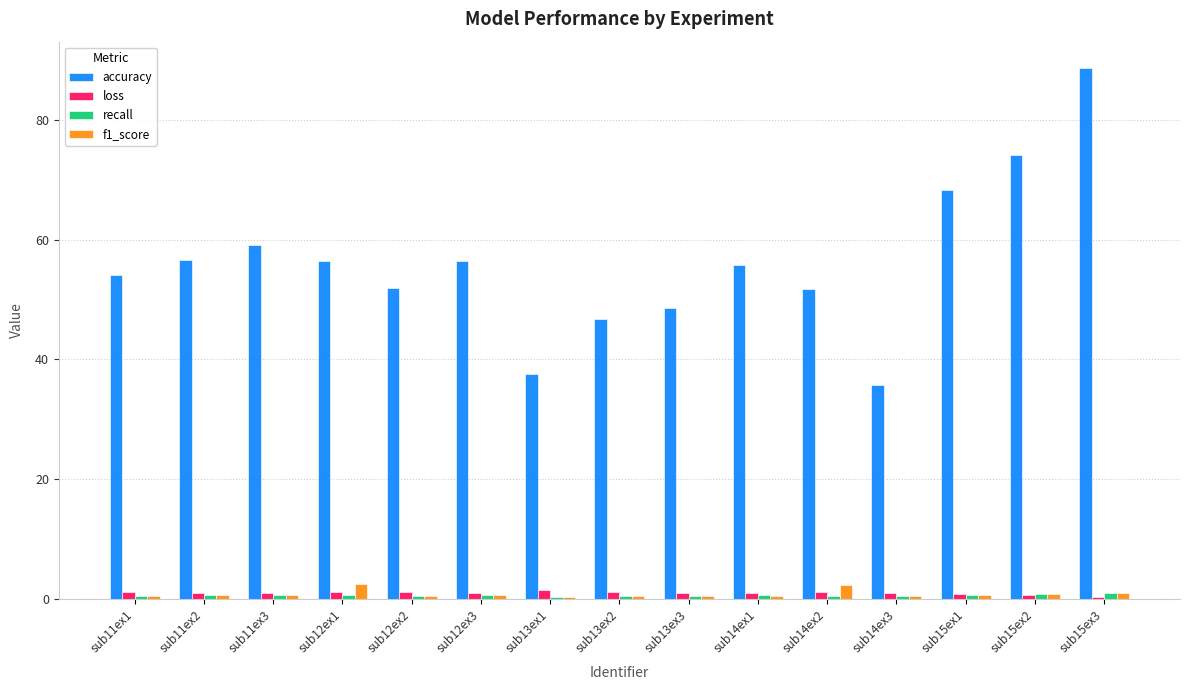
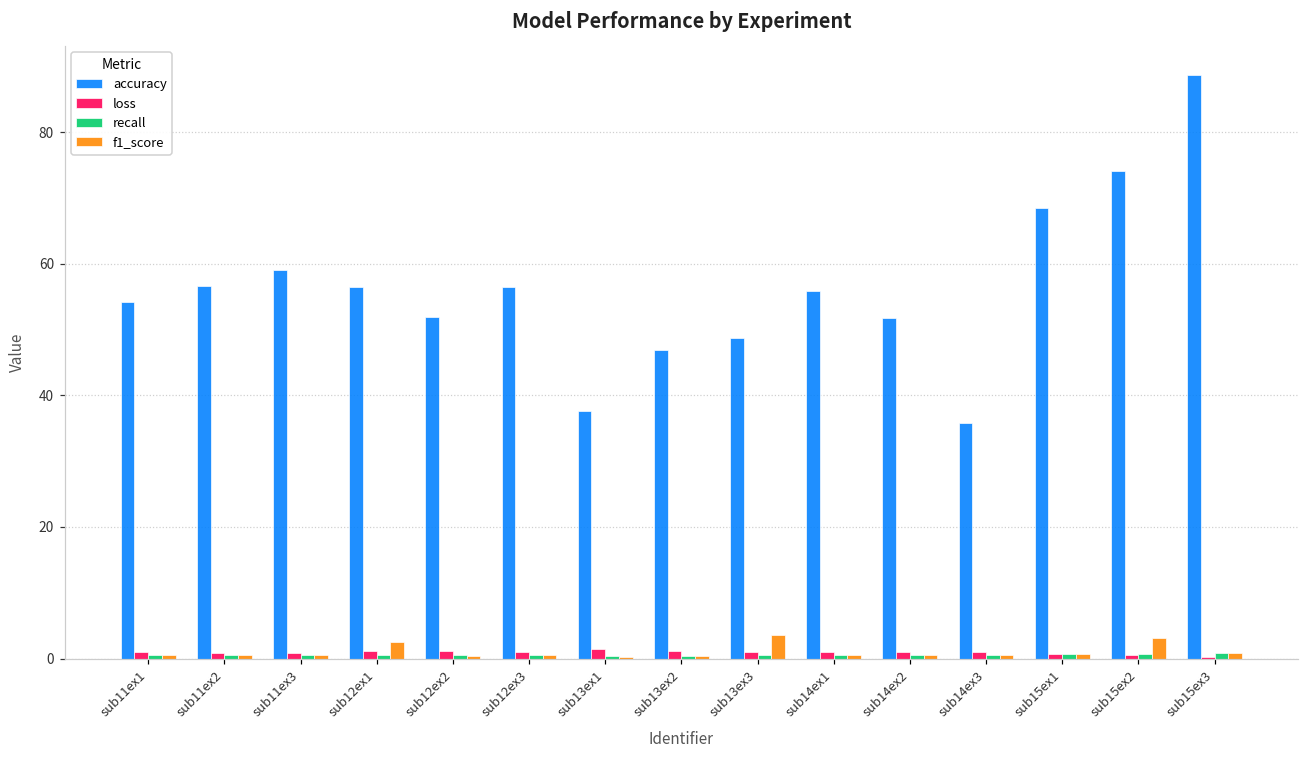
f1_score, sub13ex3: 0 -> 4
f1_score, sub14ex2: 2 -> 0
f1_score, sub15ex2: 1 -> 3
